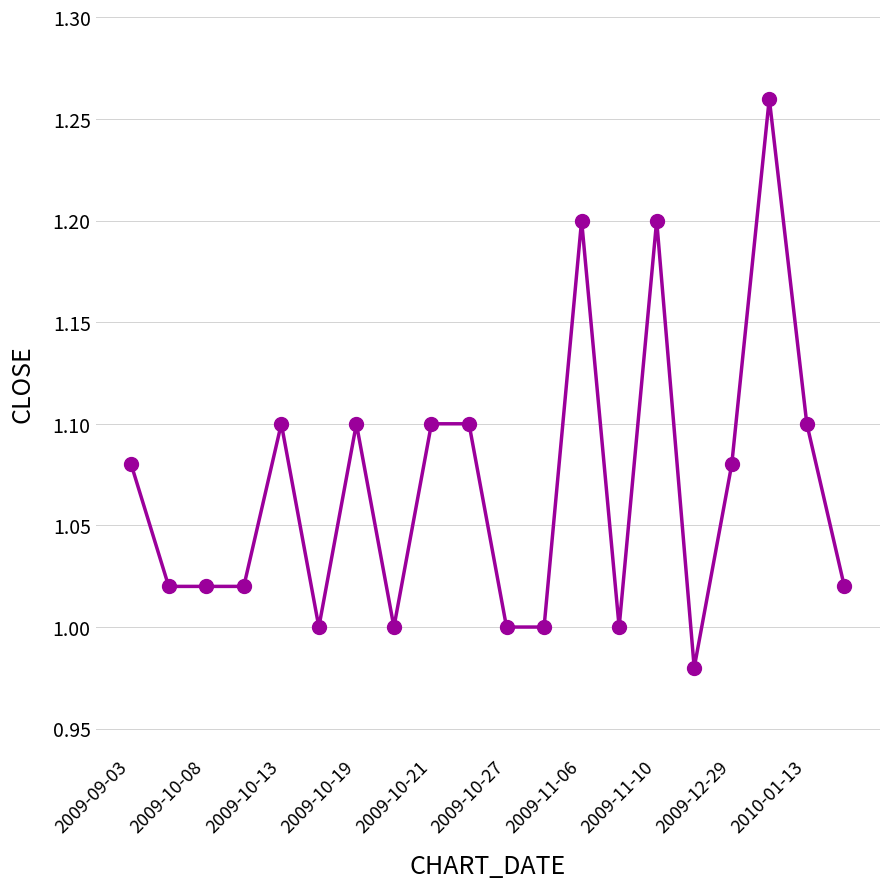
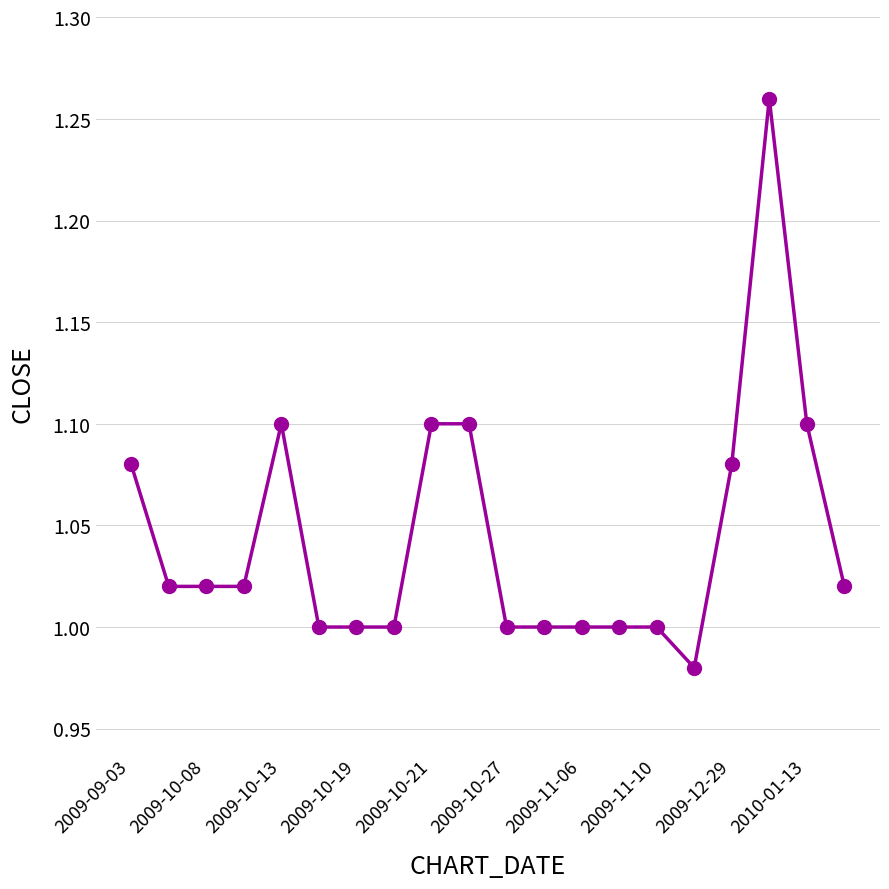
2009-10-19: 1.1 -> 1.0
2009-11-06: 1.2 -> 1.0
2009-11-10: 1.2 -> 1.0
